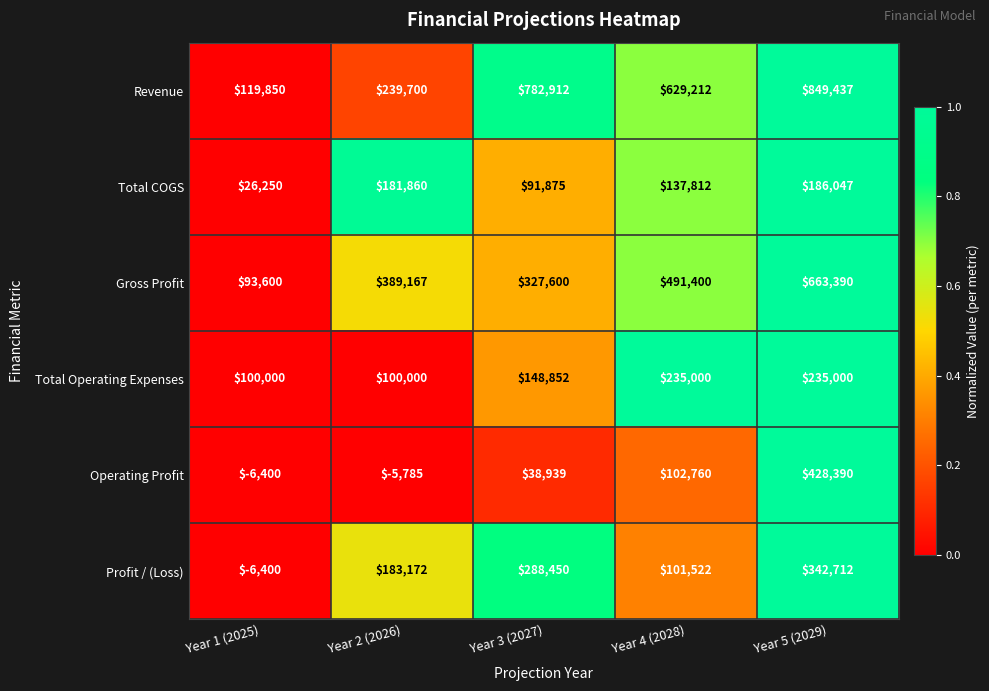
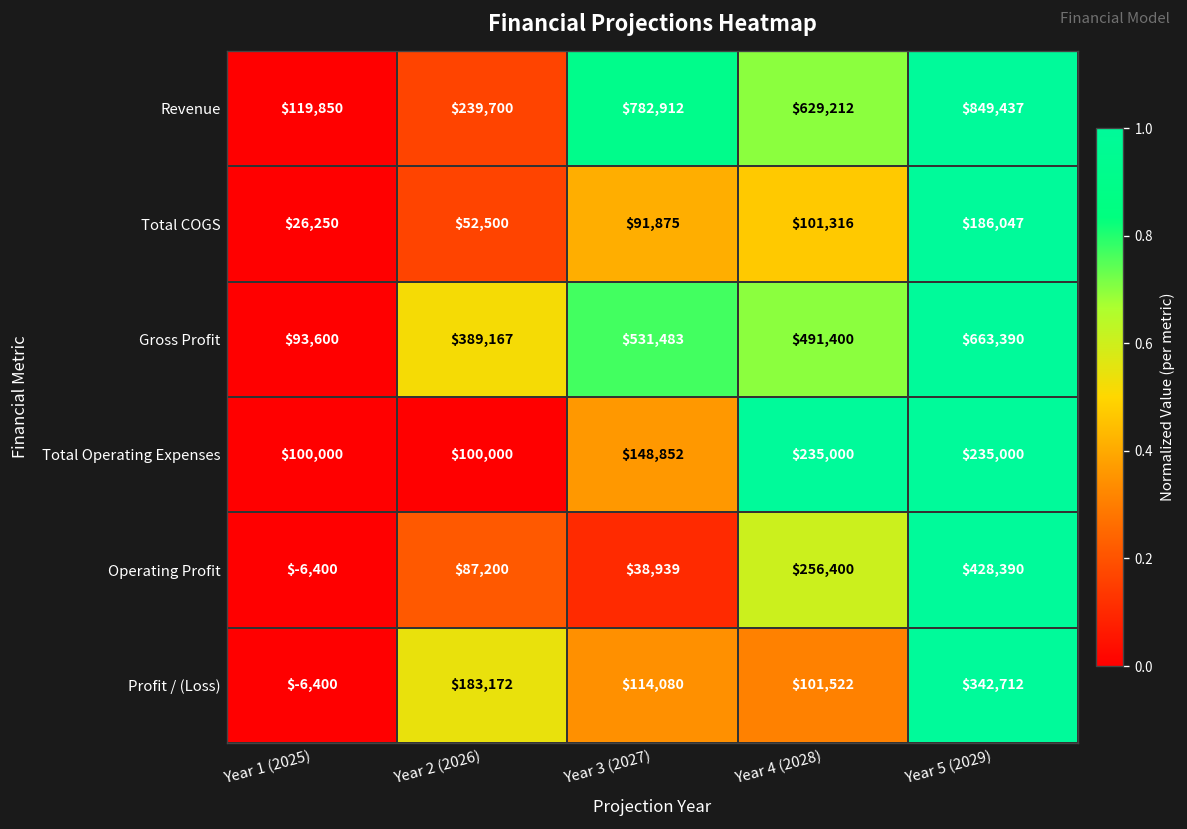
Total COGS, Year 2 (2026): $181,860 -> $52,500
Total COGS, Year 4 (2028): $137,812 -> $101,316
Gross Profit, Year 3 (2027): $327,600 -> $531,483
Operating Profit, Year 2 (2026): $-5,785 -> $87,200
Operating Profit, Year 4 (2028): $102,760 -> $256,400
Profit / (Loss), Year 3 (2027): $288,450 -> $114,080
